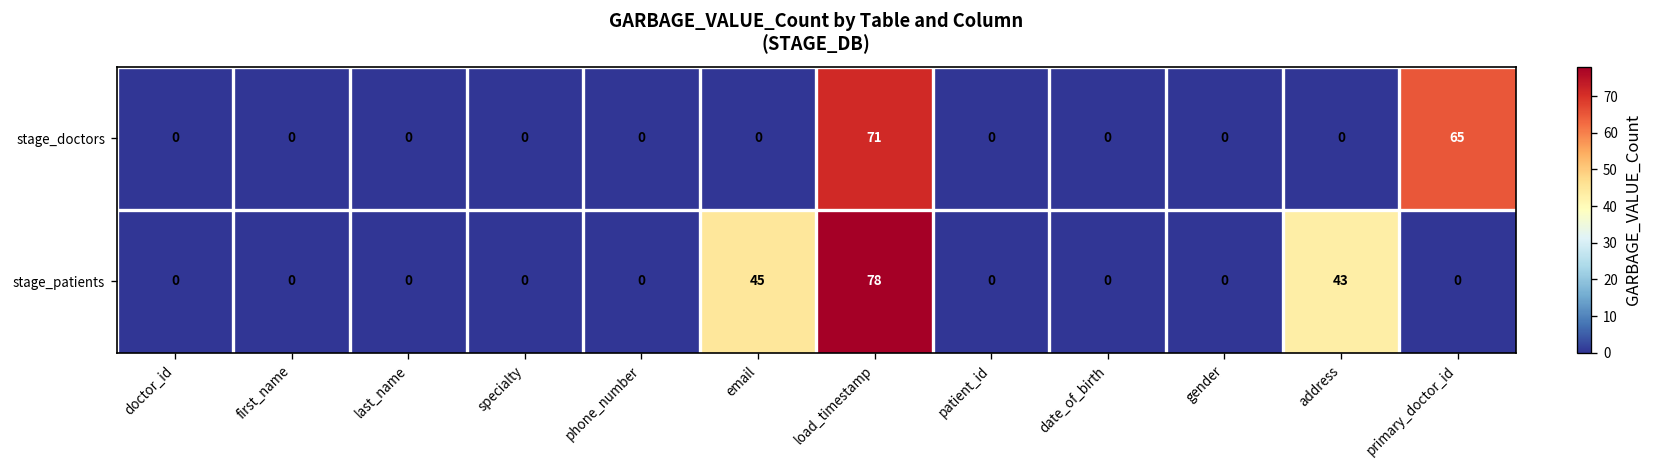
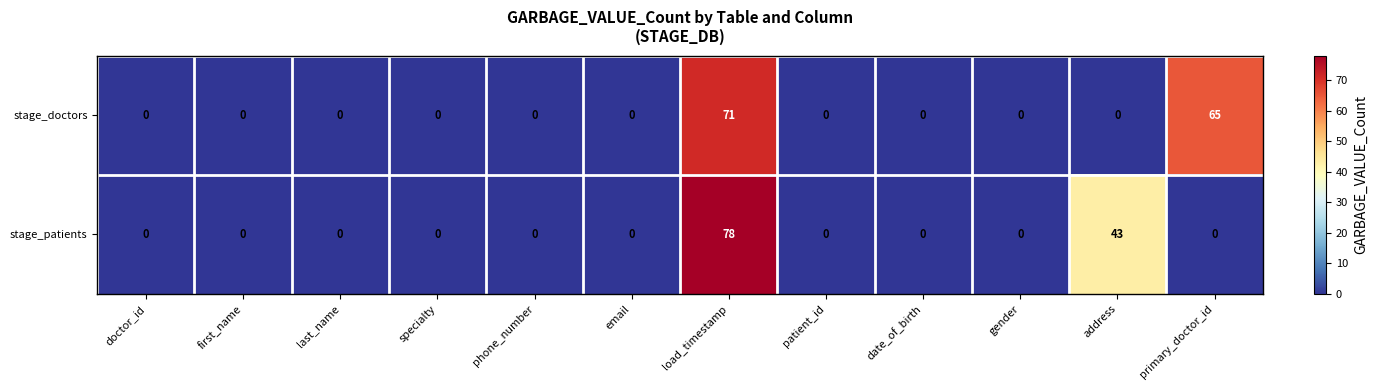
stage_patients, email: 45 -> 0
